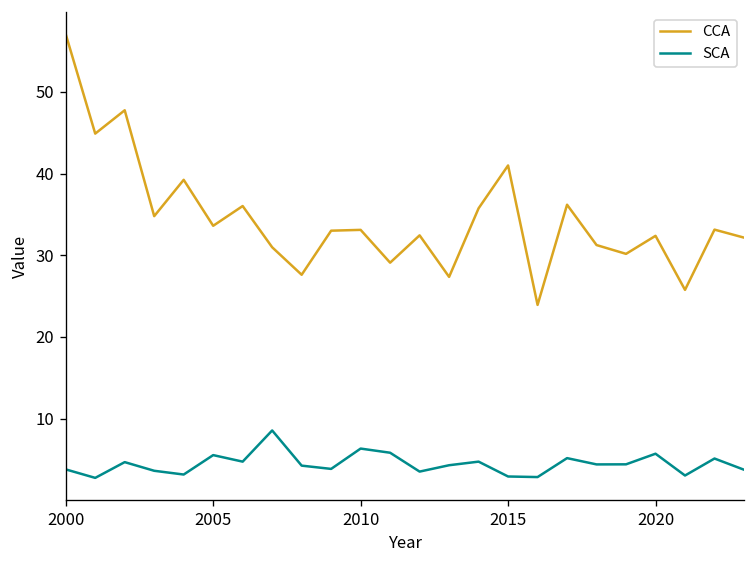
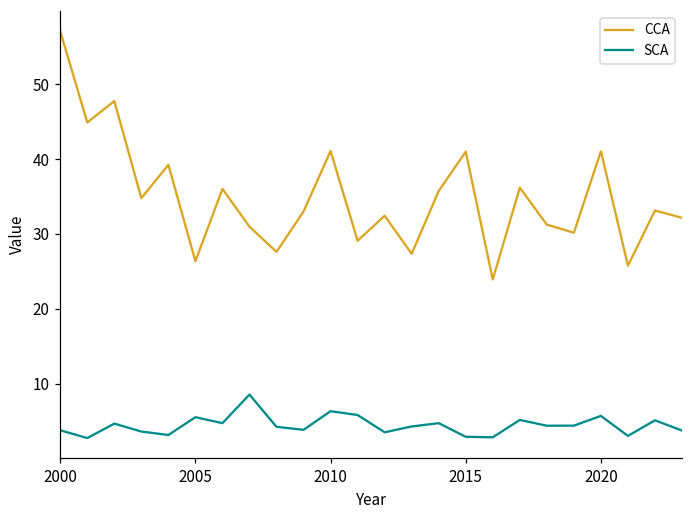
CCA, 2005: 34 -> 26
CCA, 2010: 33 -> 41
CCA, 2020: 32 -> 41
